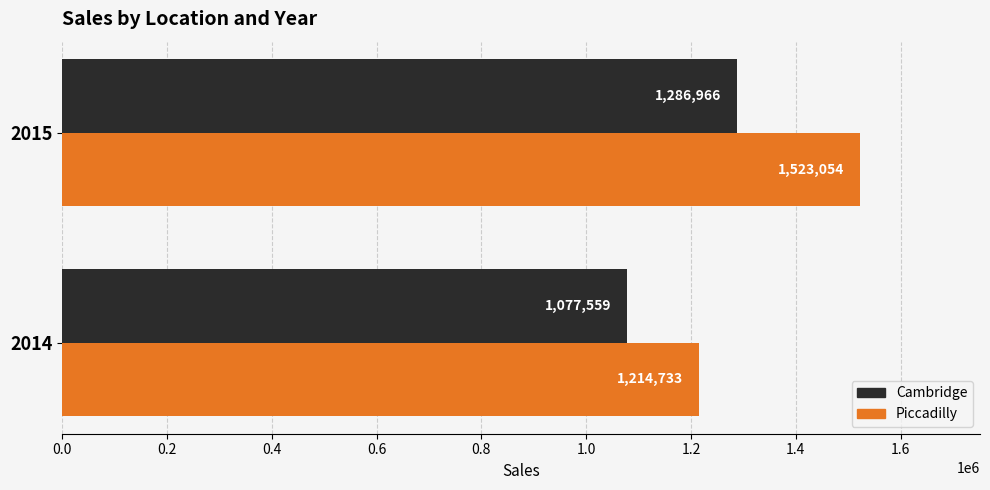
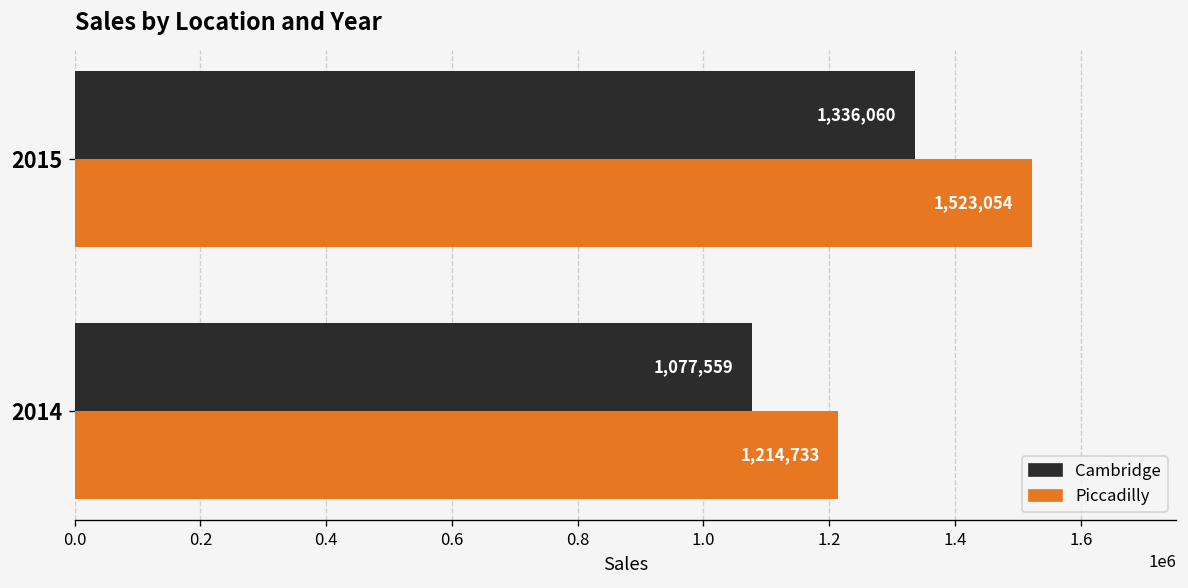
Cambridge, 2015: 1,286,966 -> 1,336,060
